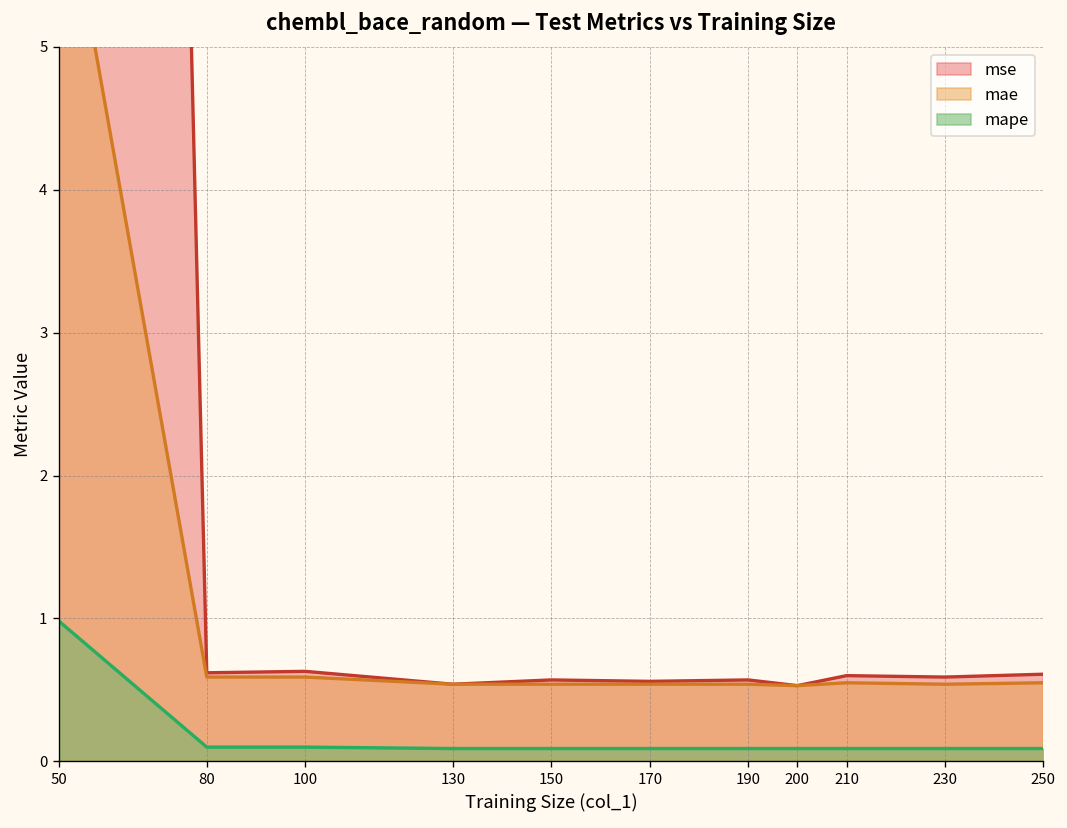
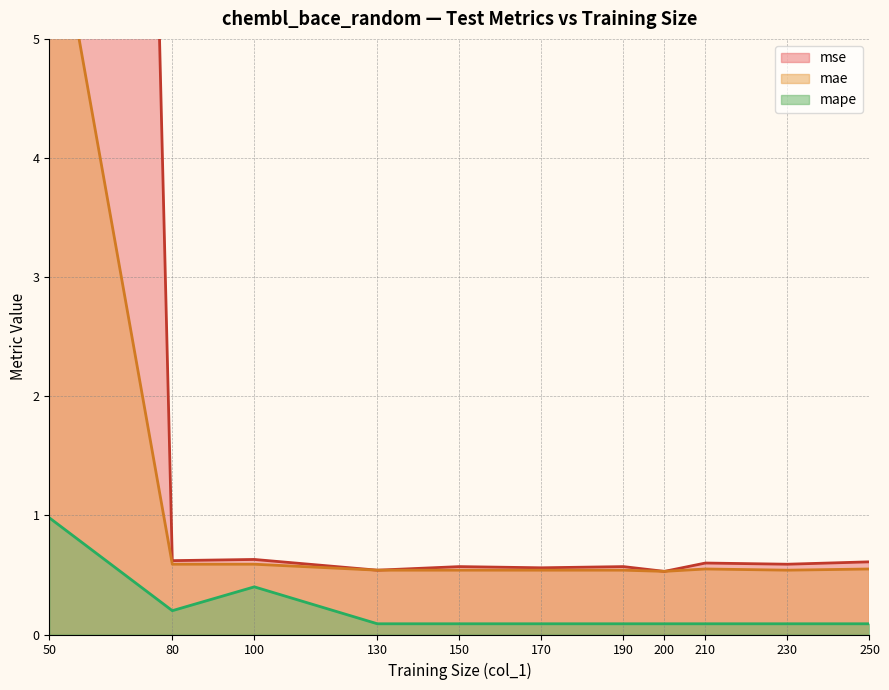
mape, 80: 0.1 -> 0.2
mape, 100: 0.1 -> 0.4
